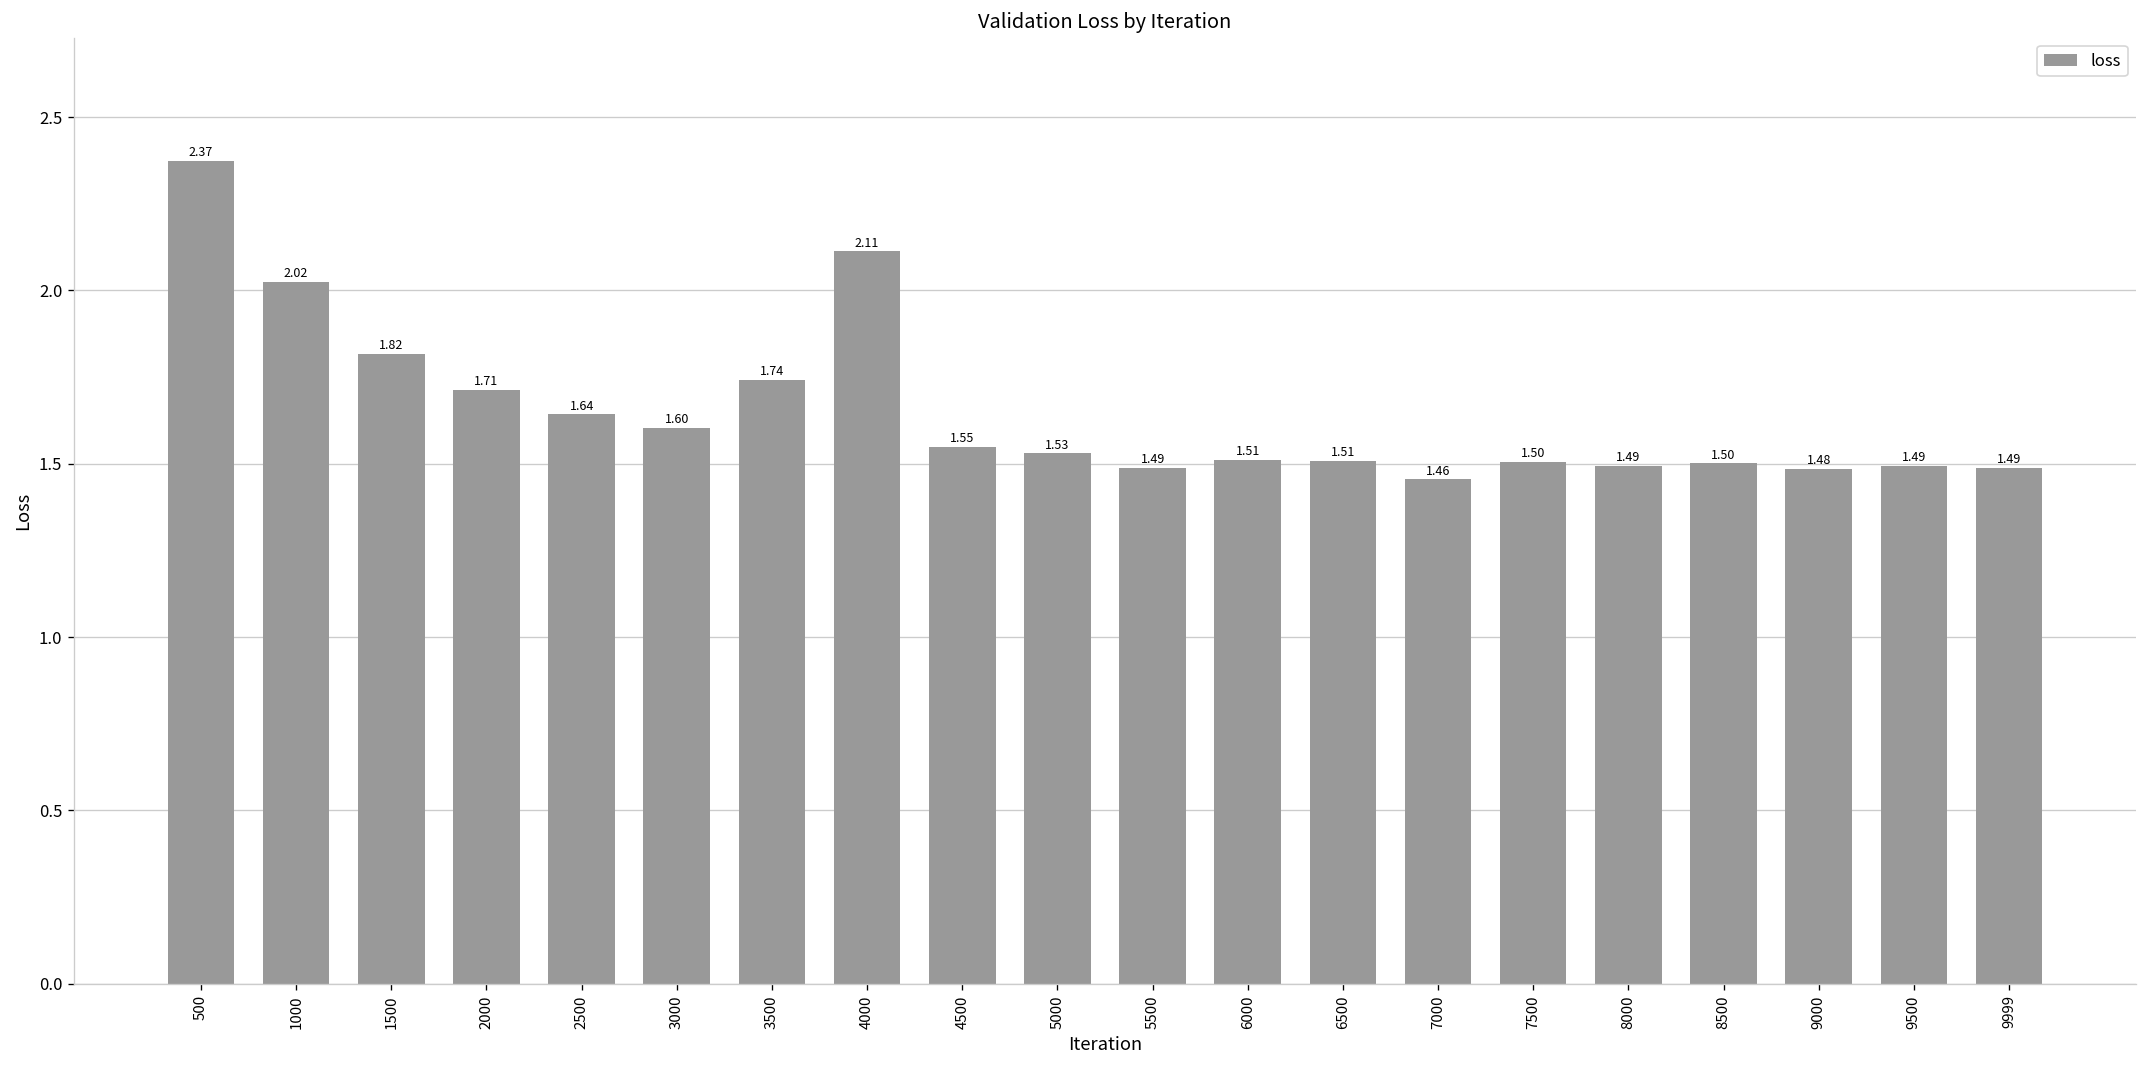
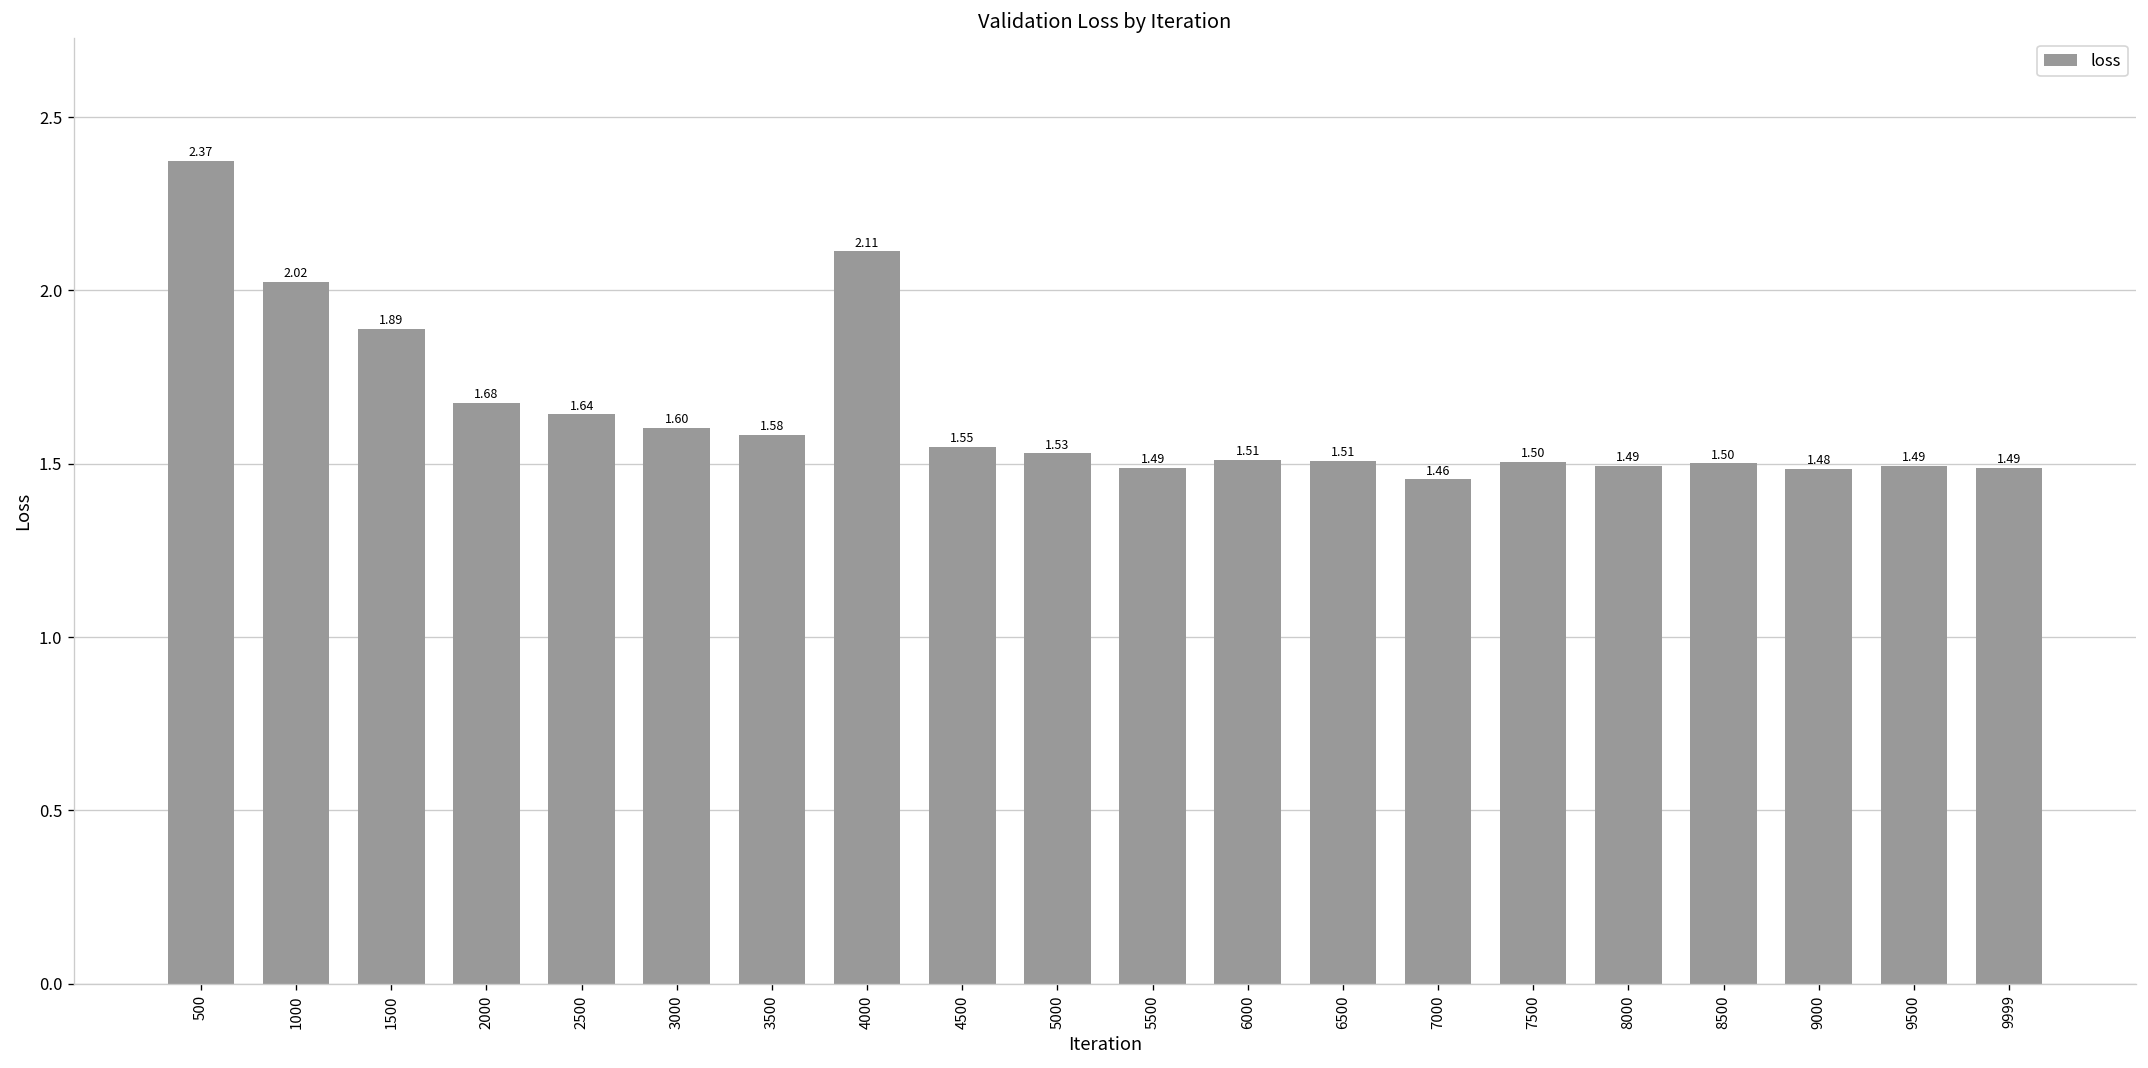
1500: 1.82 -> 1.89
2000: 1.71 -> 1.68
3500: 1.74 -> 1.58
